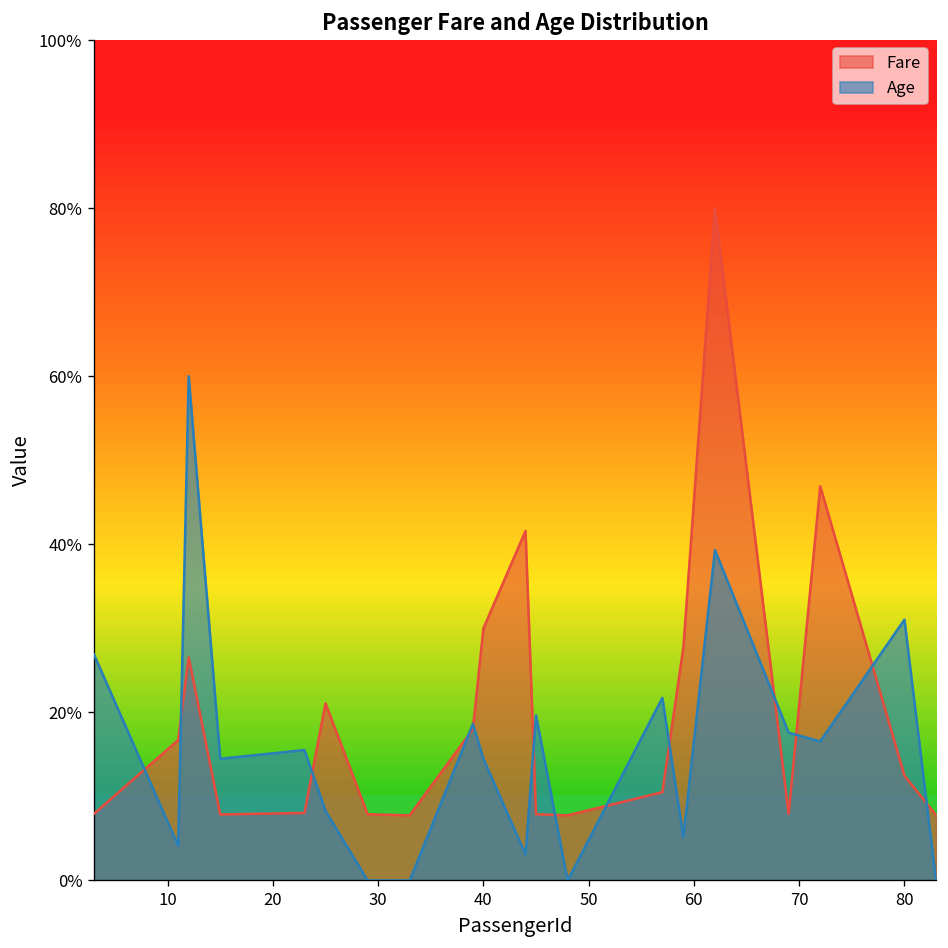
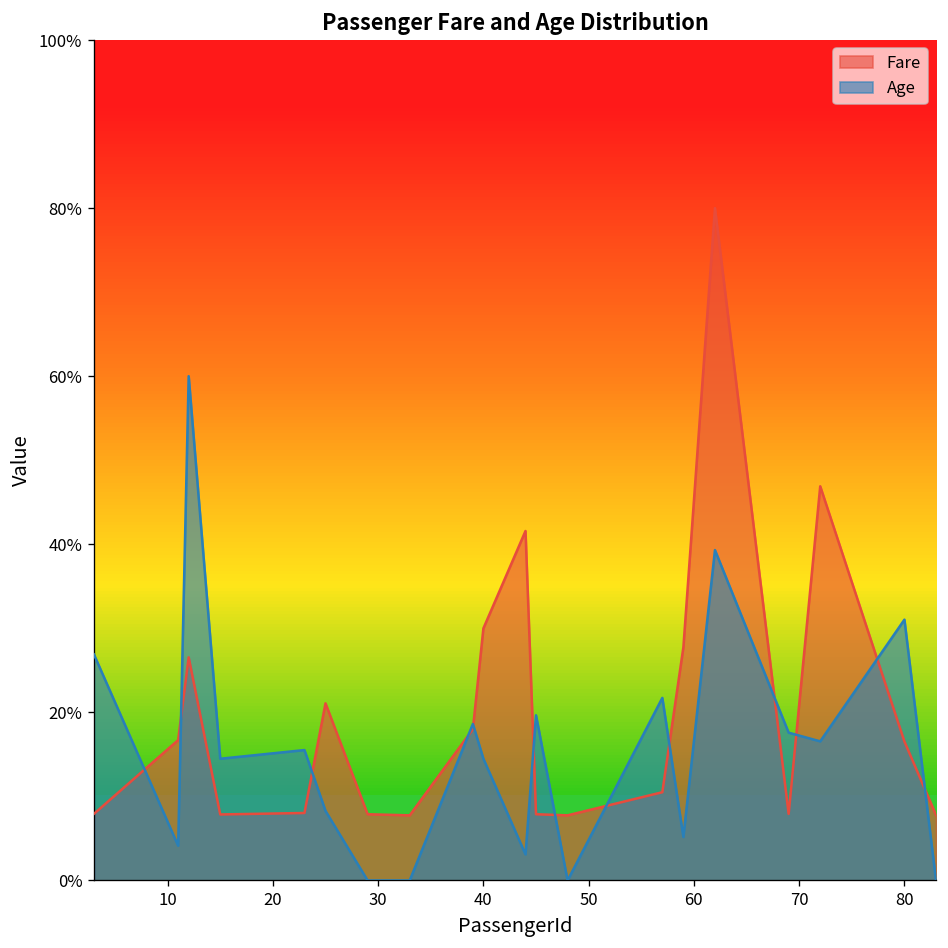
Fare, 80: 12% -> 17%
